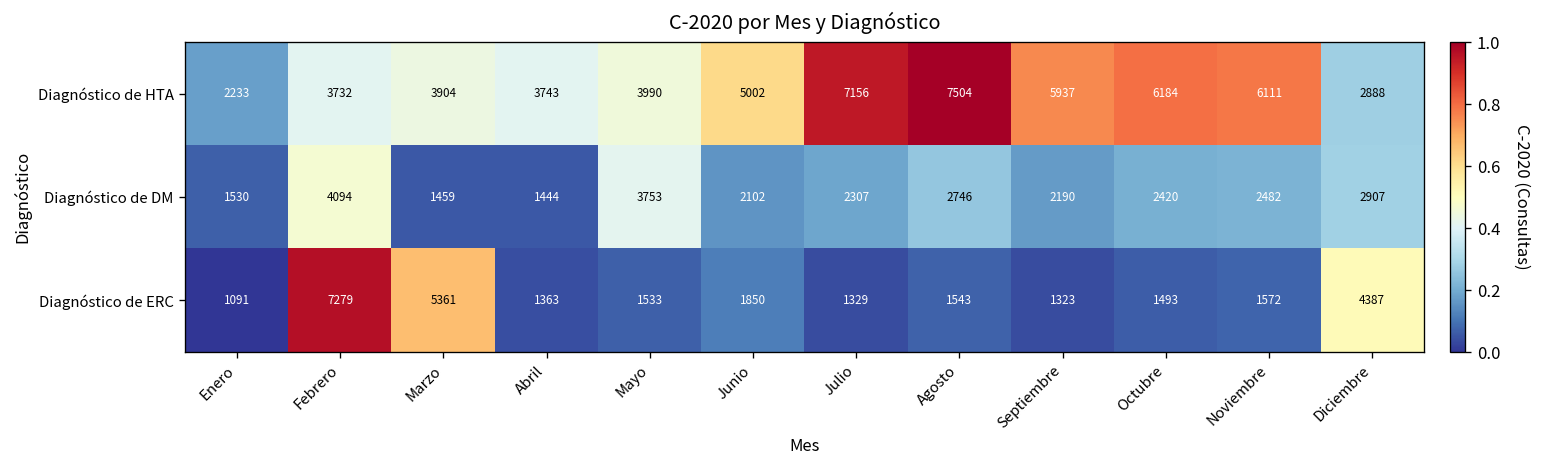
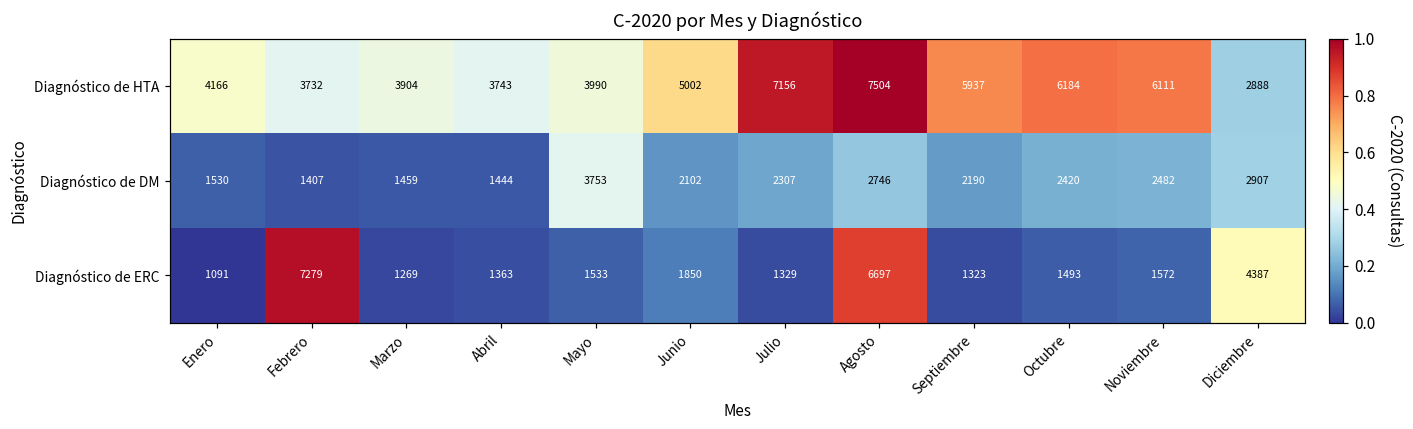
Diagnóstico de HTA, Enero: 2233 -> 4166
Diagnóstico de DM, Febrero: 4094 -> 1407
Diagnóstico de ERC, Marzo: 5361 -> 1269
Diagnóstico de ERC, Agosto: 1543 -> 6697
